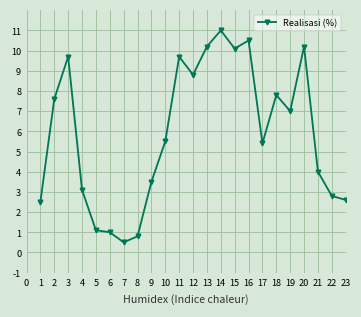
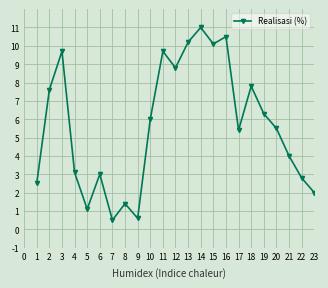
6: 1 -> 3
8: 0.8 -> 1.4
9: 3.5 -> 0.6
10: 5.5 -> 6.0
19: 7.0 -> 6.3
20: 10.2 -> 5.5
23: 2.6 -> 2.0
